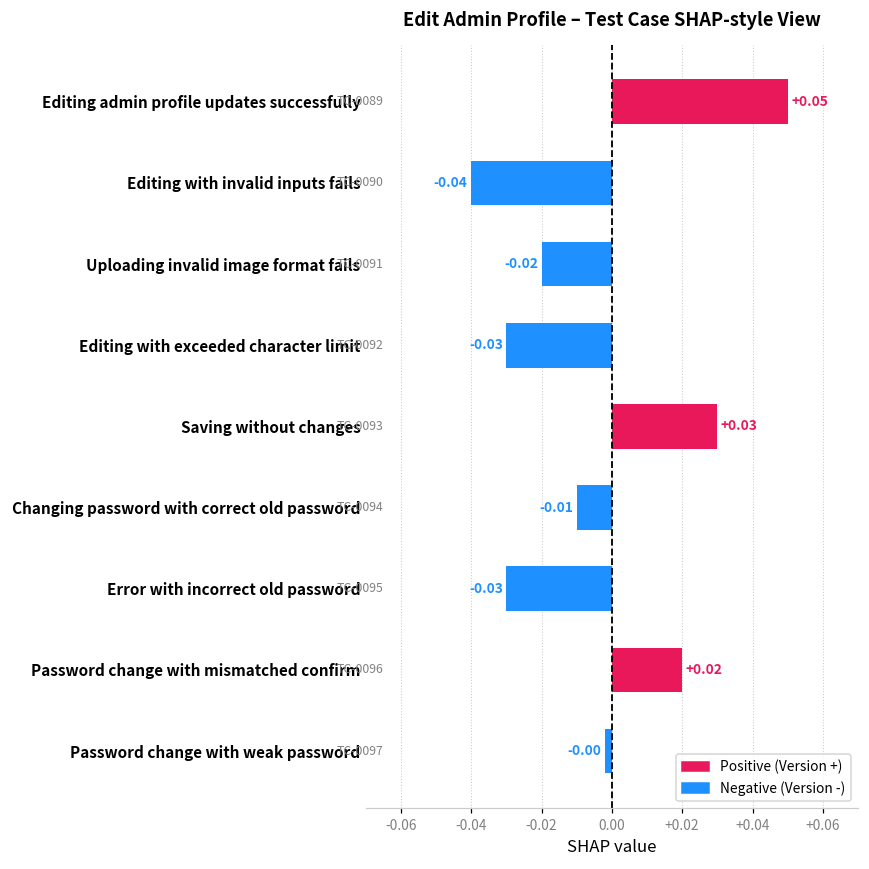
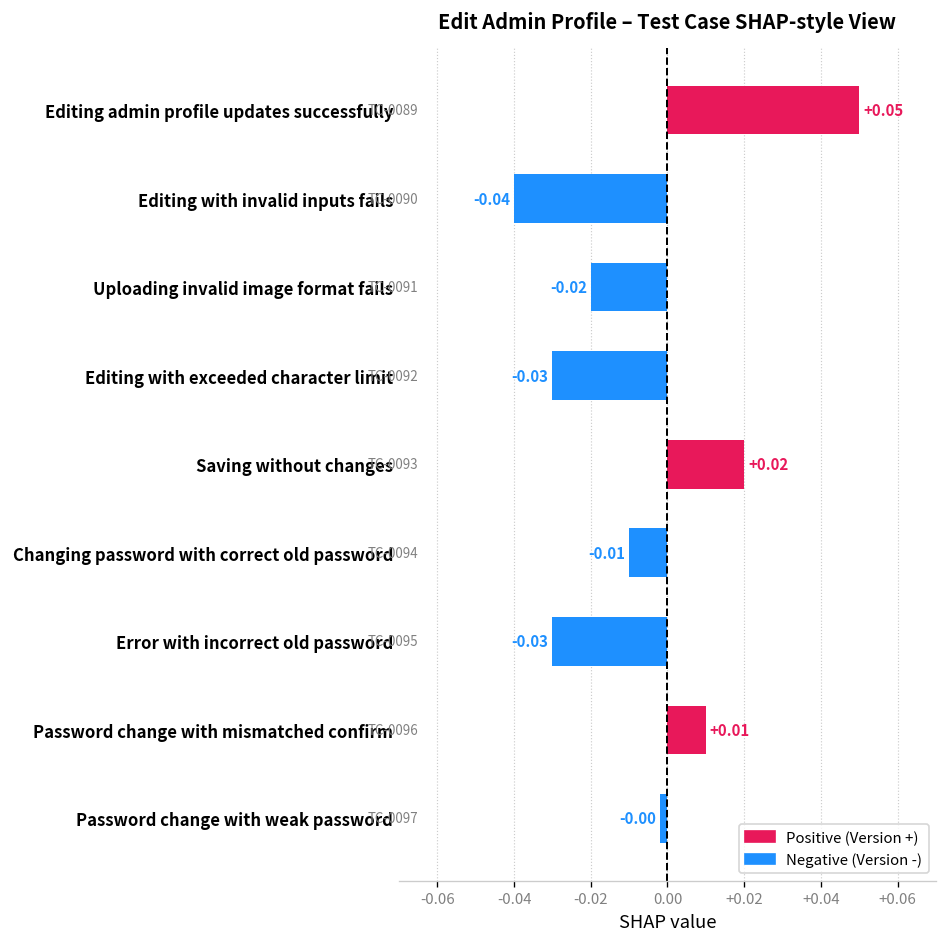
Saving without changes: +0.03 -> +0.02
Password change with mismatched confirm: +0.02 -> +0.01
